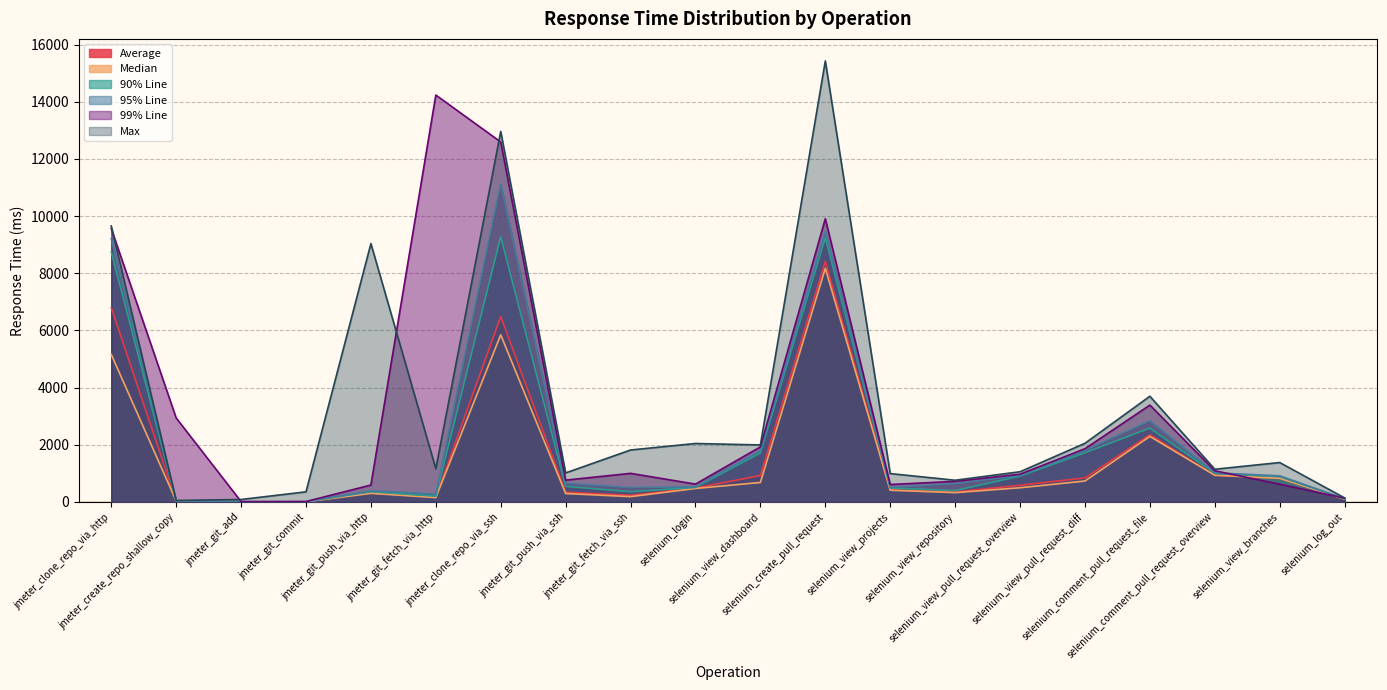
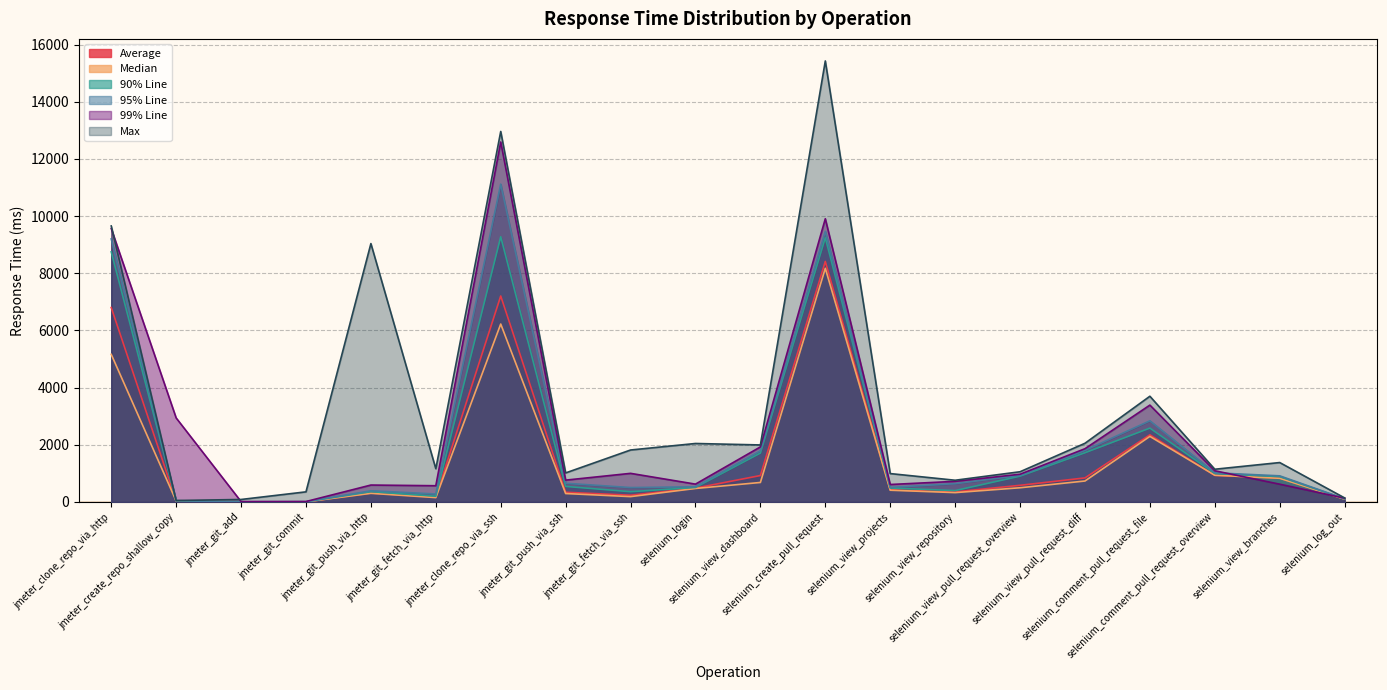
99% Line, jmeter_git_fetch_via_http: 14200 -> 600
Average, jmeter_clone_repo_via_ssh: 6500 -> 7200
Median, jmeter_clone_repo_via_ssh: 5800 -> 6200
